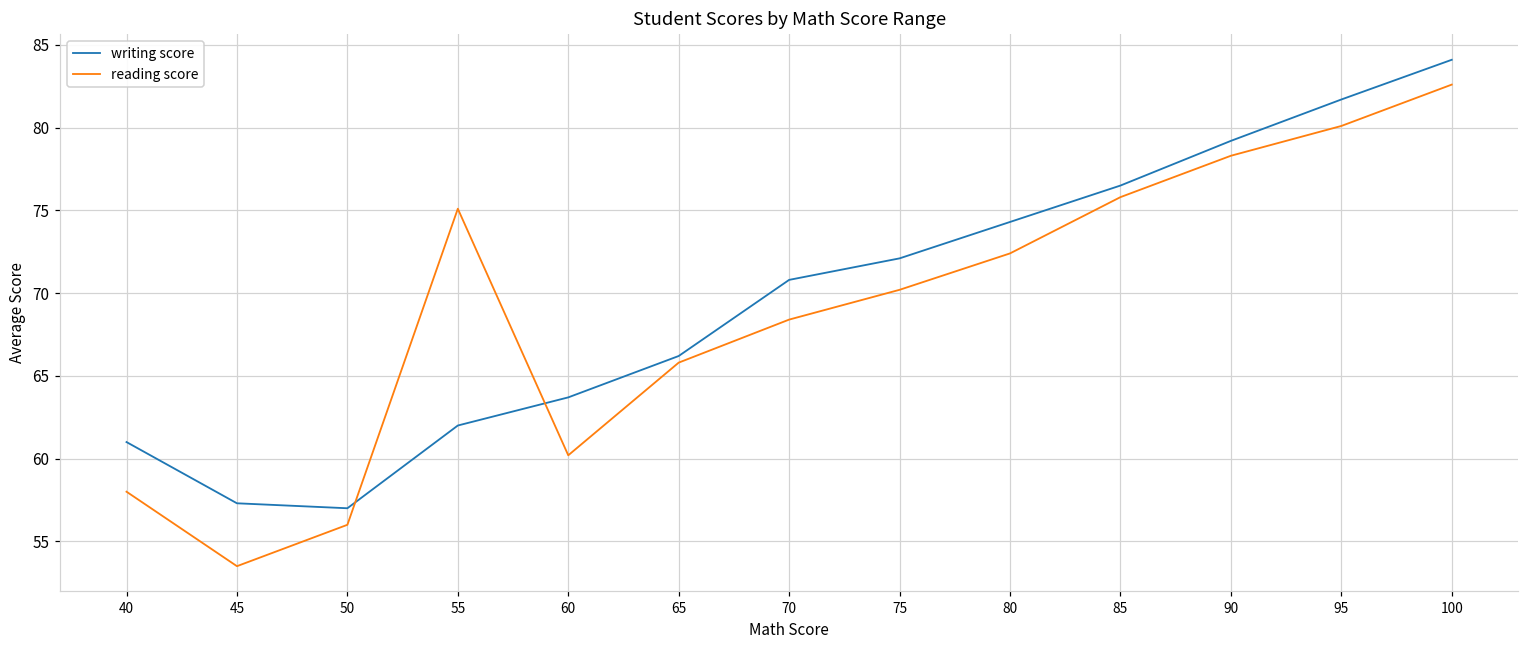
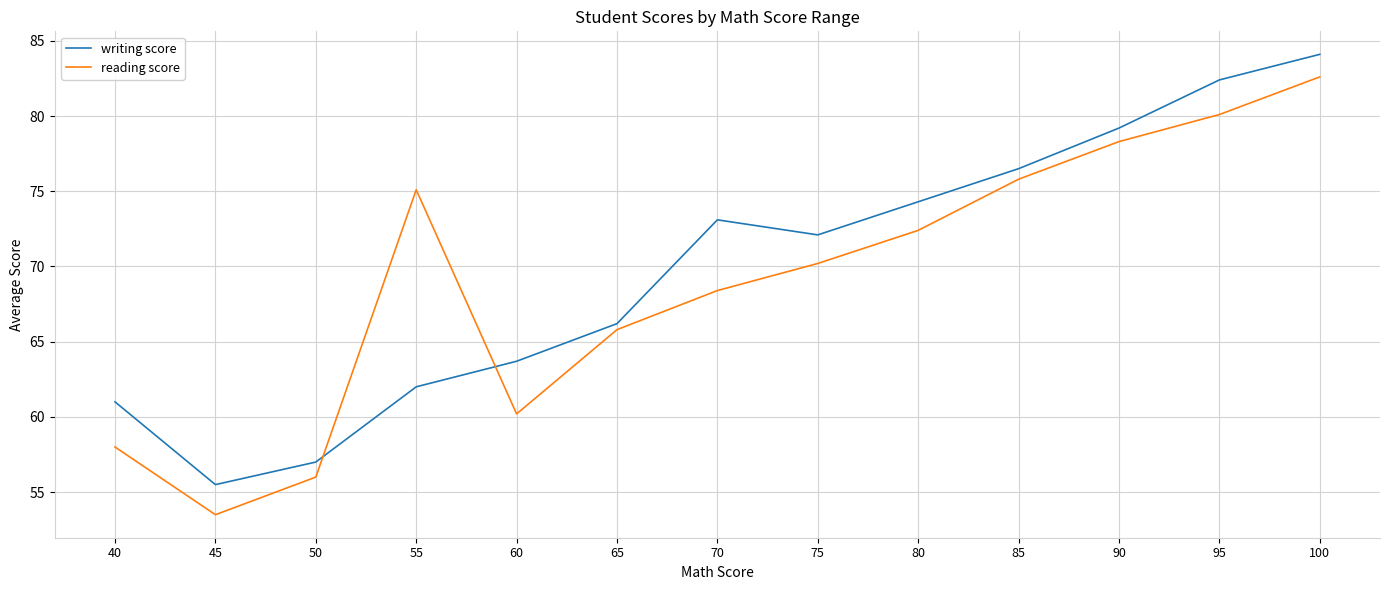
writing score, 45: 57.3 -> 55.5
writing score, 70: 70.8 -> 73.1
writing score, 95: 81.7 -> 82.4
